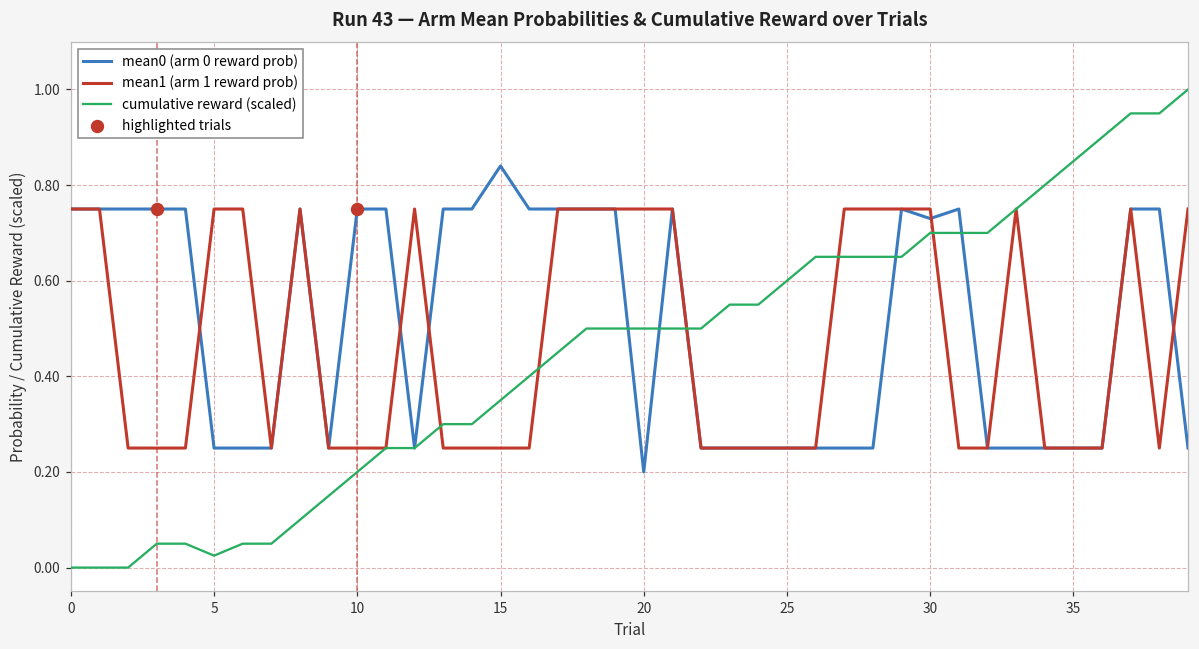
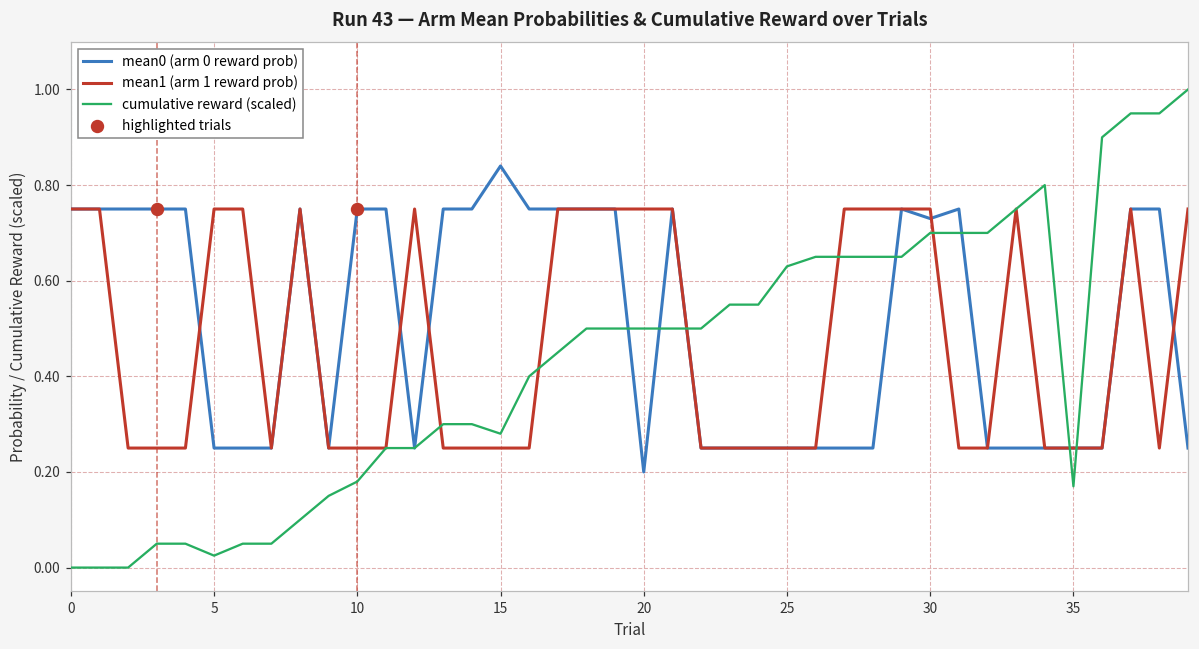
cumulative reward (scaled), 10: 0.20 -> 0.18
cumulative reward (scaled), 15: 0.35 -> 0.28
cumulative reward (scaled), 25: 0.60 -> 0.63
cumulative reward (scaled), 35: 0.85 -> 0.17
